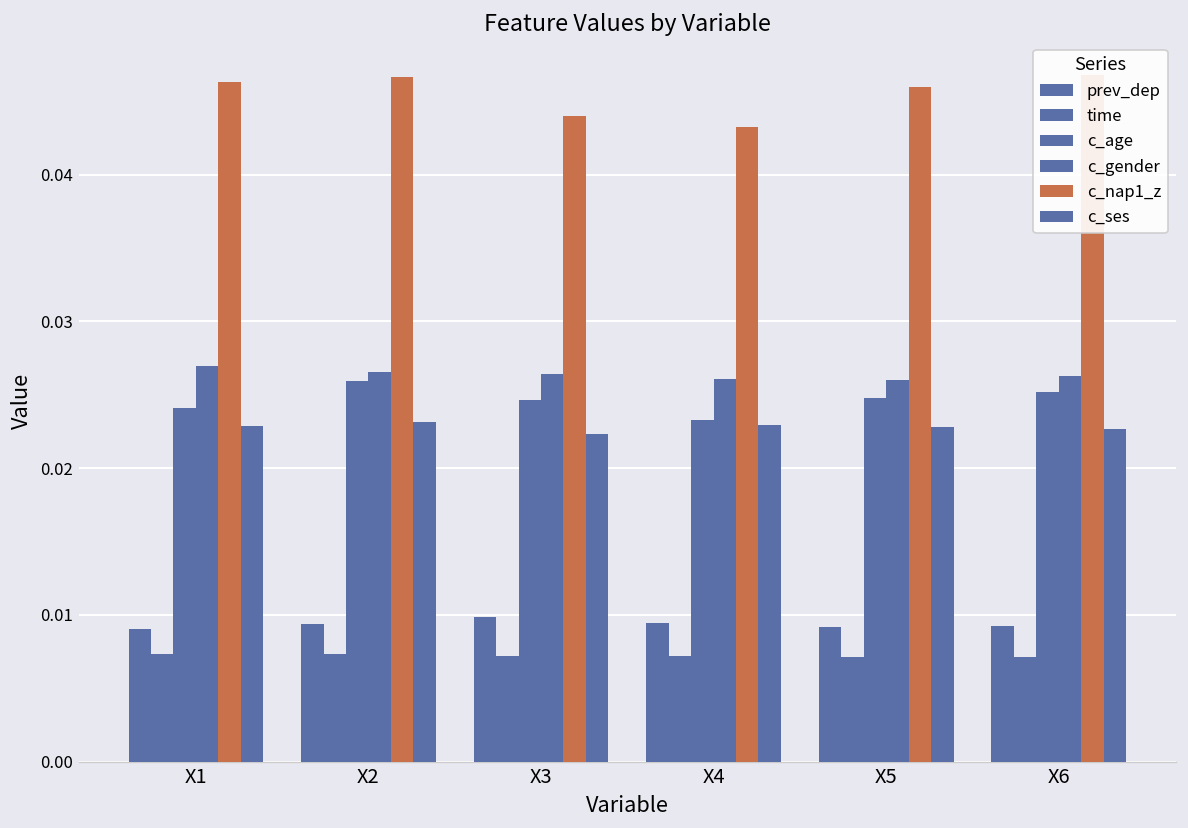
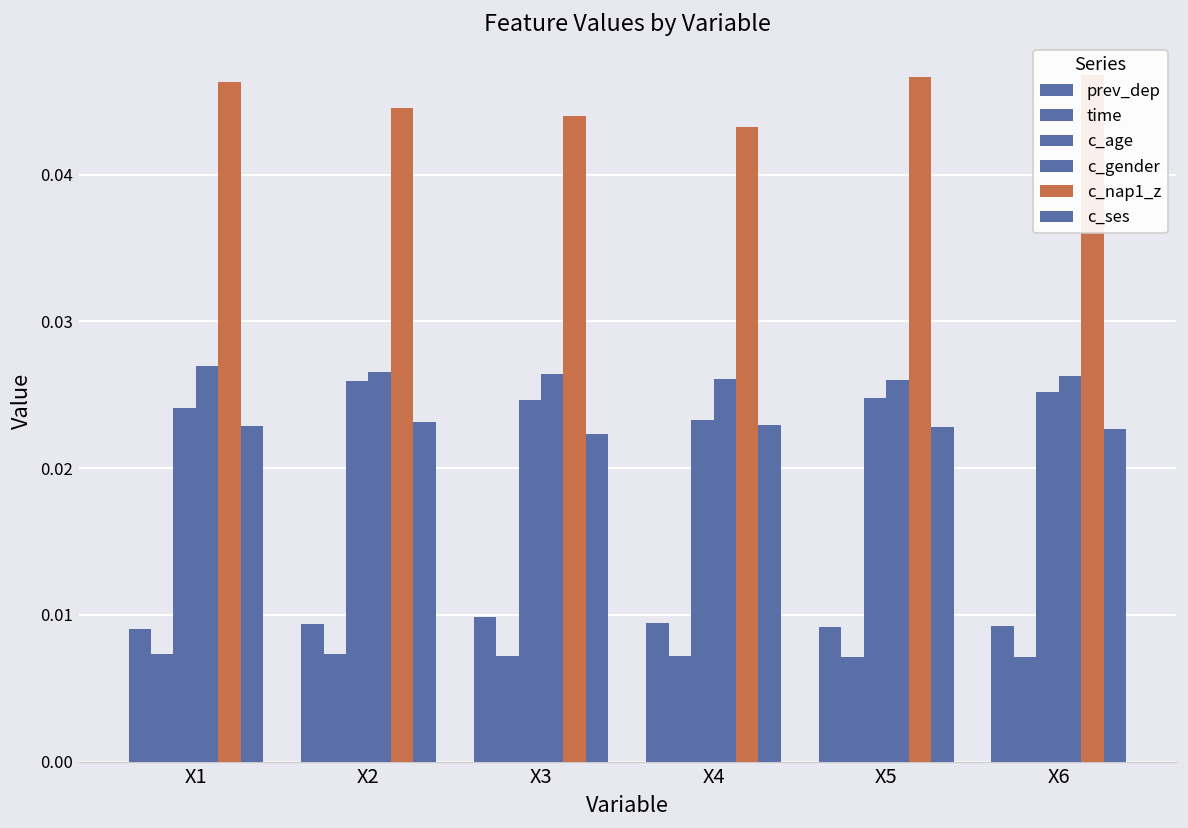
c_nap1_z, X2: 0.0466 -> 0.0445
c_nap1_z, X5: 0.0460 -> 0.0466
